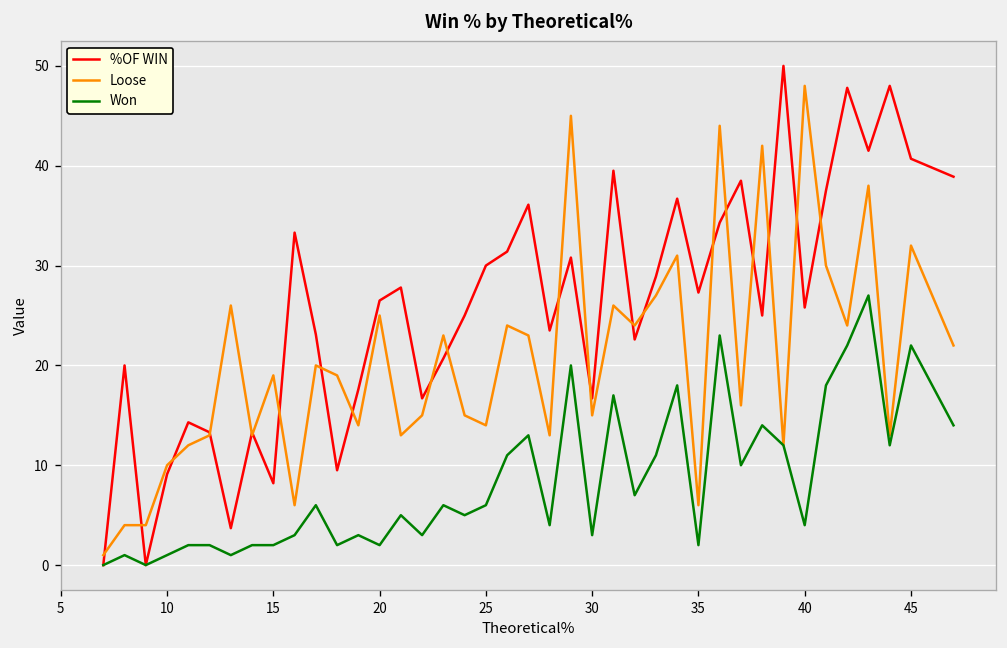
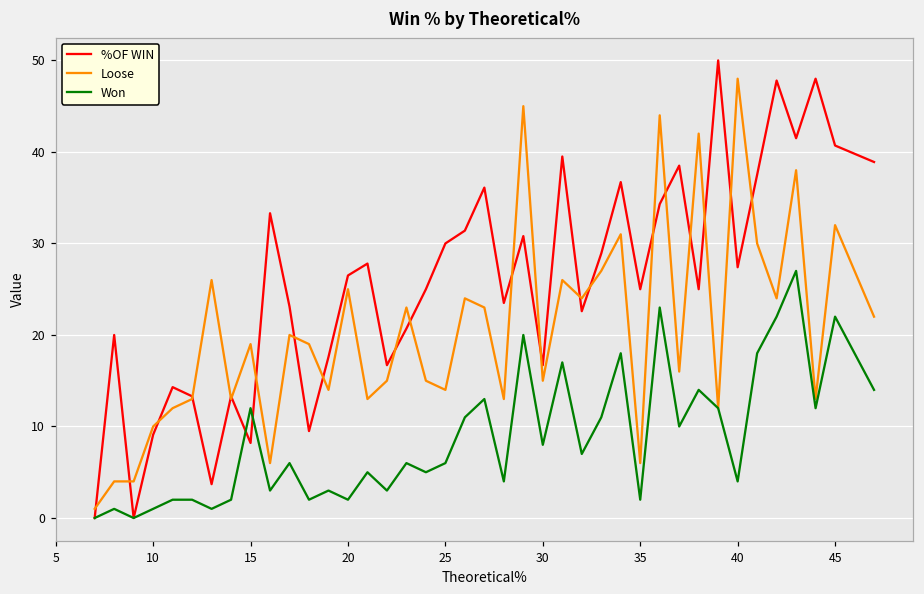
Won, 15: 2 -> 12
Won, 30: 3 -> 8
%OF WIN, 35: 27 -> 25
%OF WIN, 40: 26 -> 27
